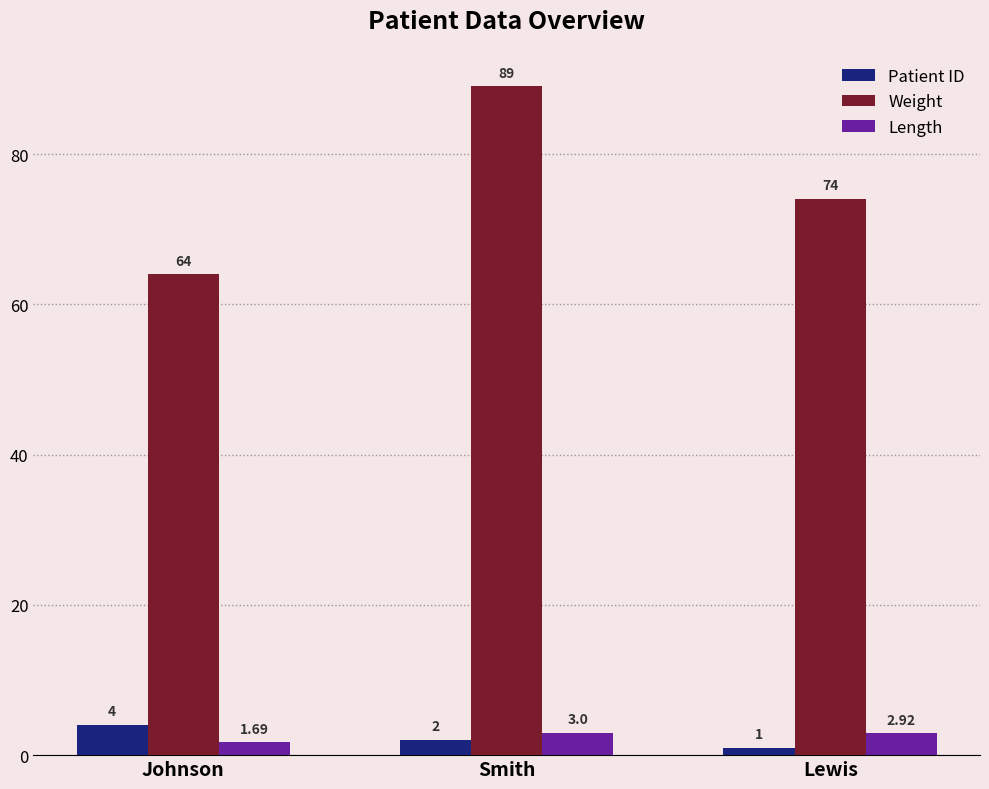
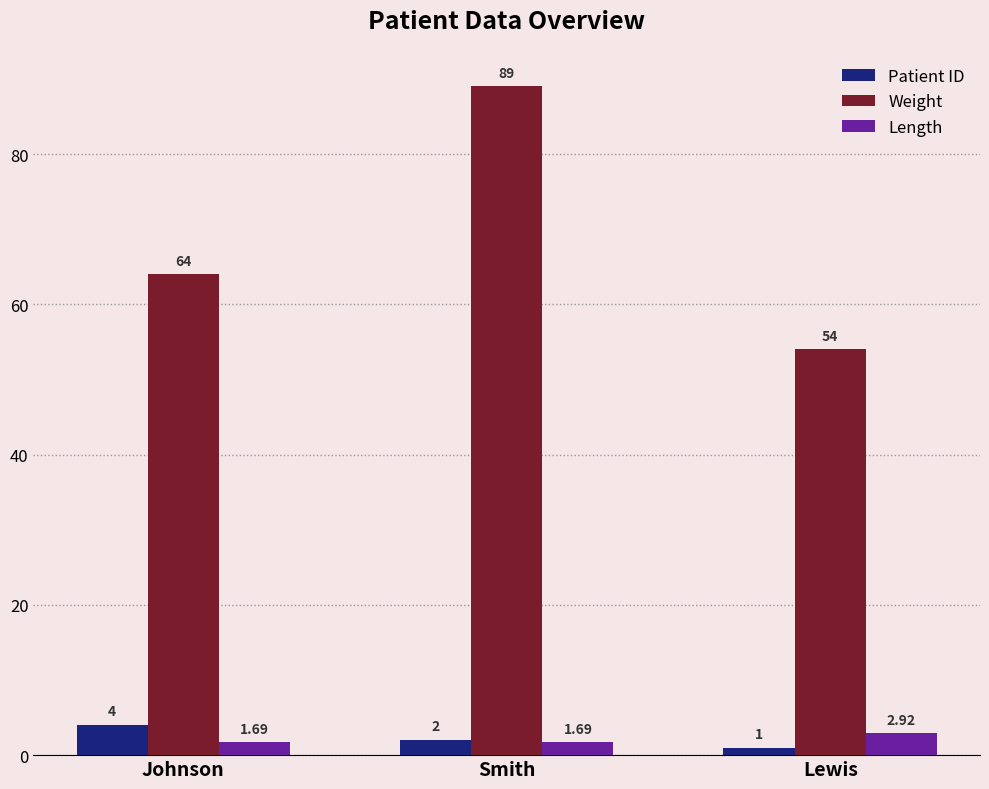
Length, Smith: 3.0 -> 1.69
Weight, Lewis: 74 -> 54
